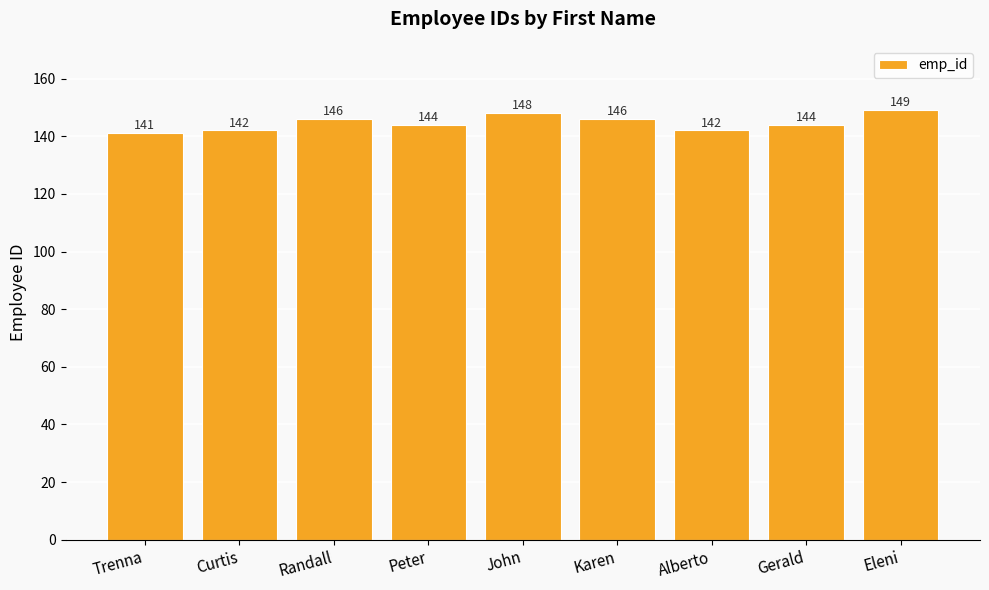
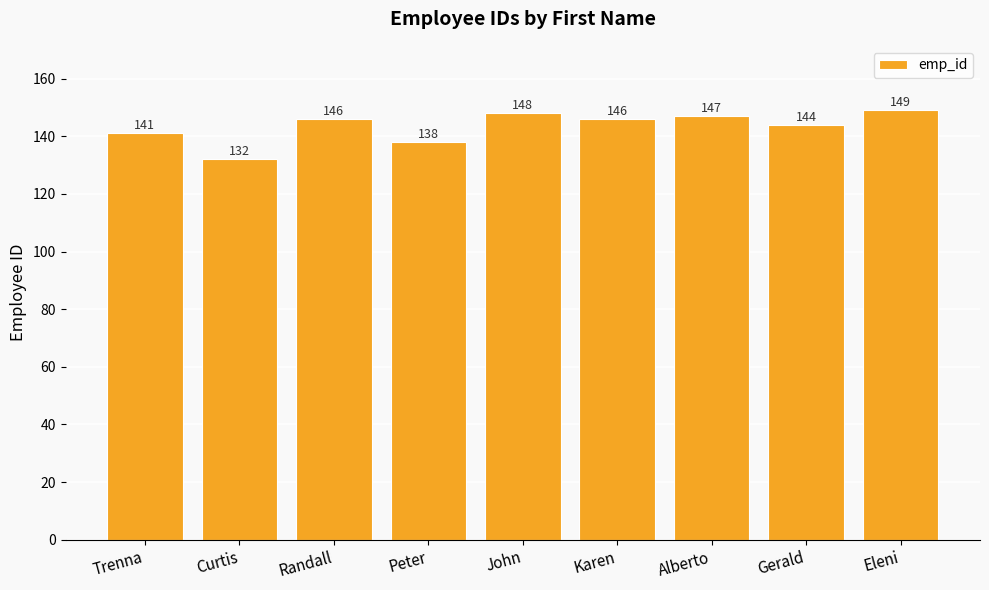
Curtis: 142 -> 132
Peter: 144 -> 138
Alberto: 142 -> 147
